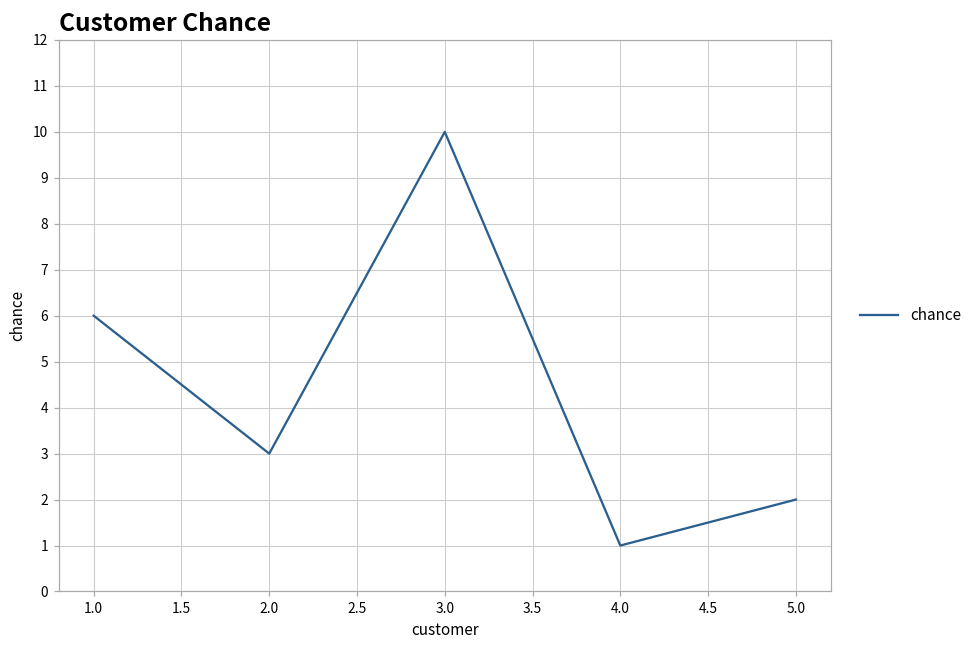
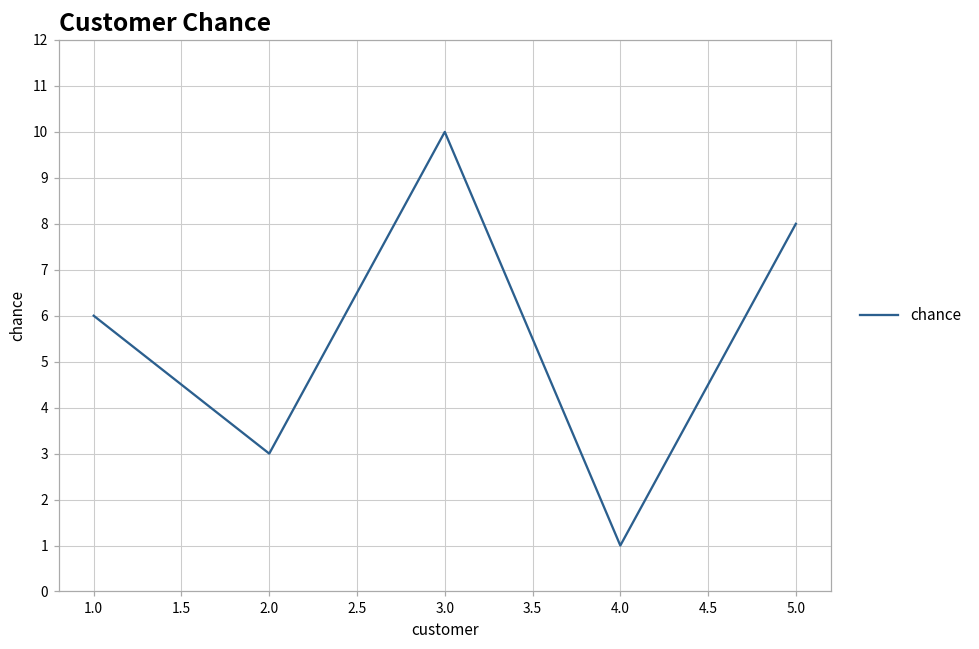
5.0: 2 -> 8
